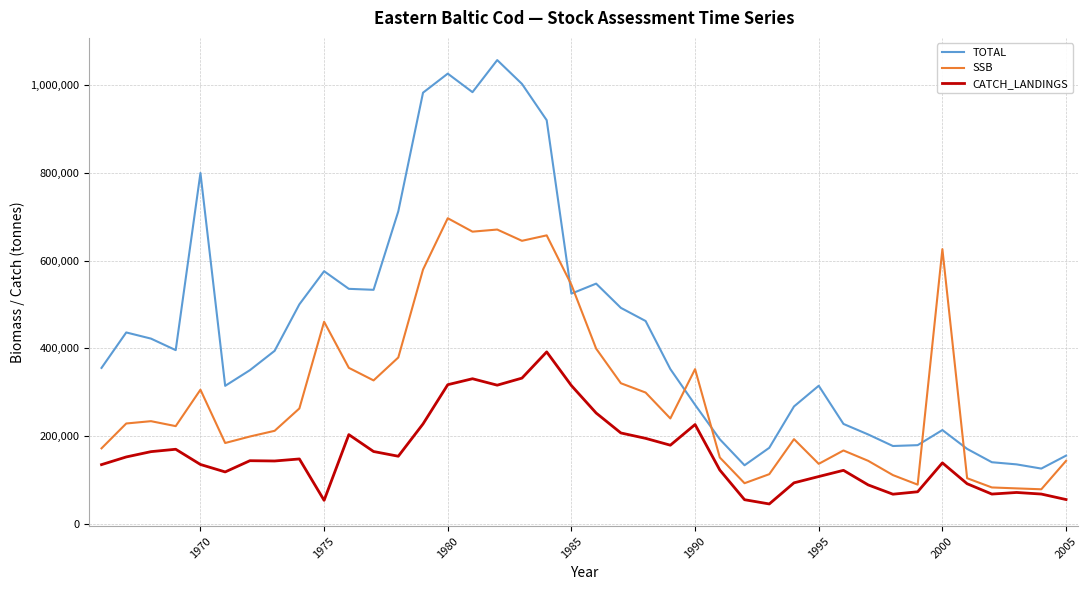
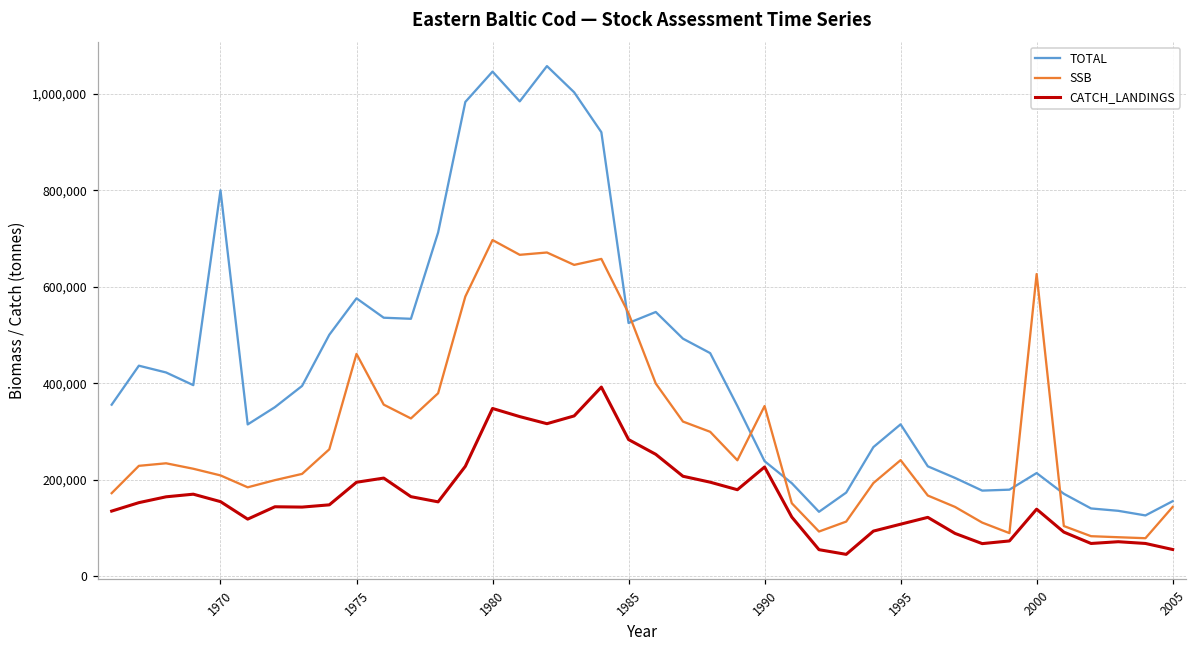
SSB, 1970: 310,000 -> 210,000
CATCH_LANDINGS, 1970: 140,000 -> 150,000
CATCH_LANDINGS, 1975: 50,000 -> 190,000
TOTAL, 1980: 1,030,000 -> 1,050,000
CATCH_LANDINGS, 1980: 320,000 -> 350,000
CATCH_LANDINGS, 1985: 320,000 -> 280,000
TOTAL, 1990: 270,000 -> 240,000
SSB, 1995: 140,000 -> 240,000
